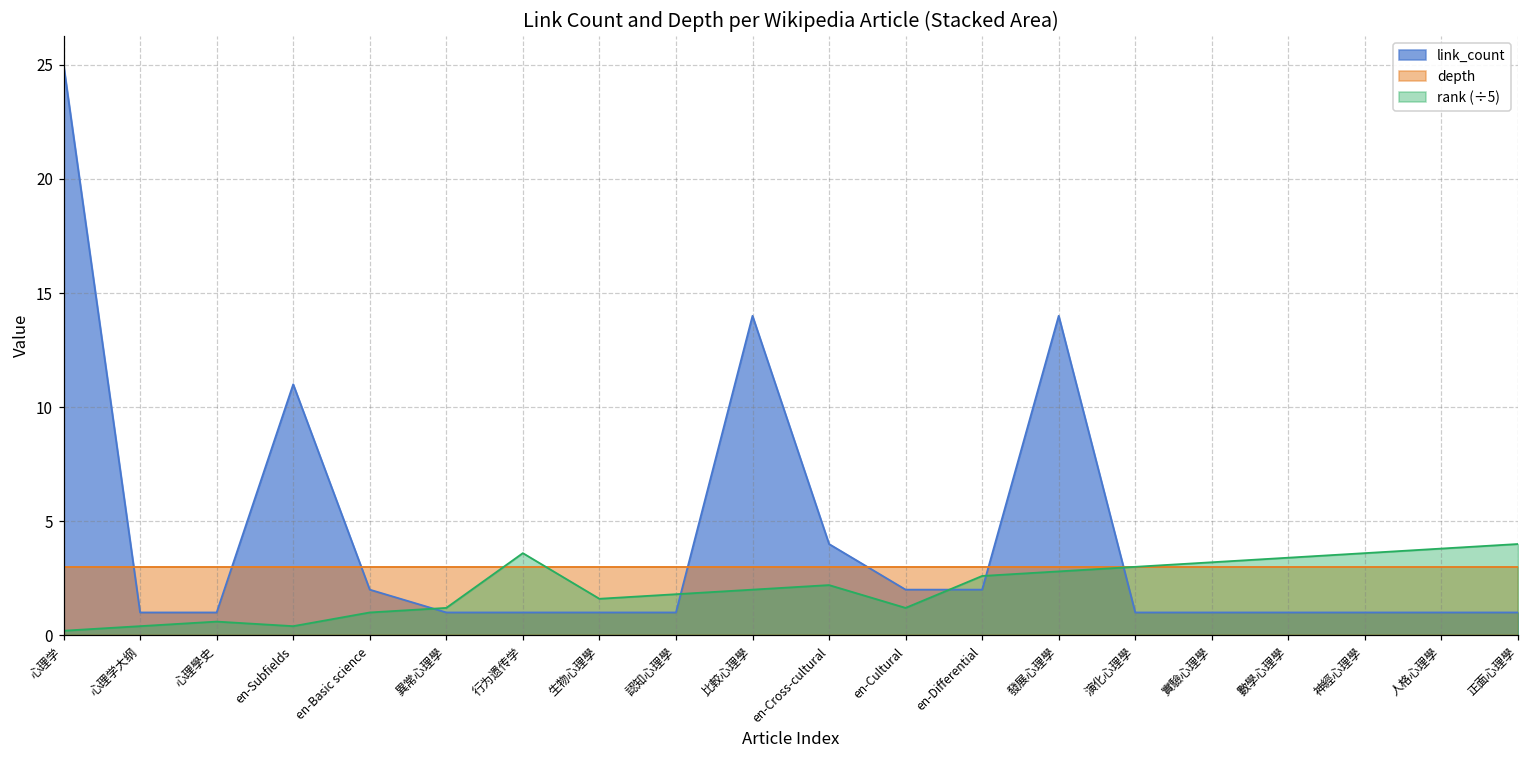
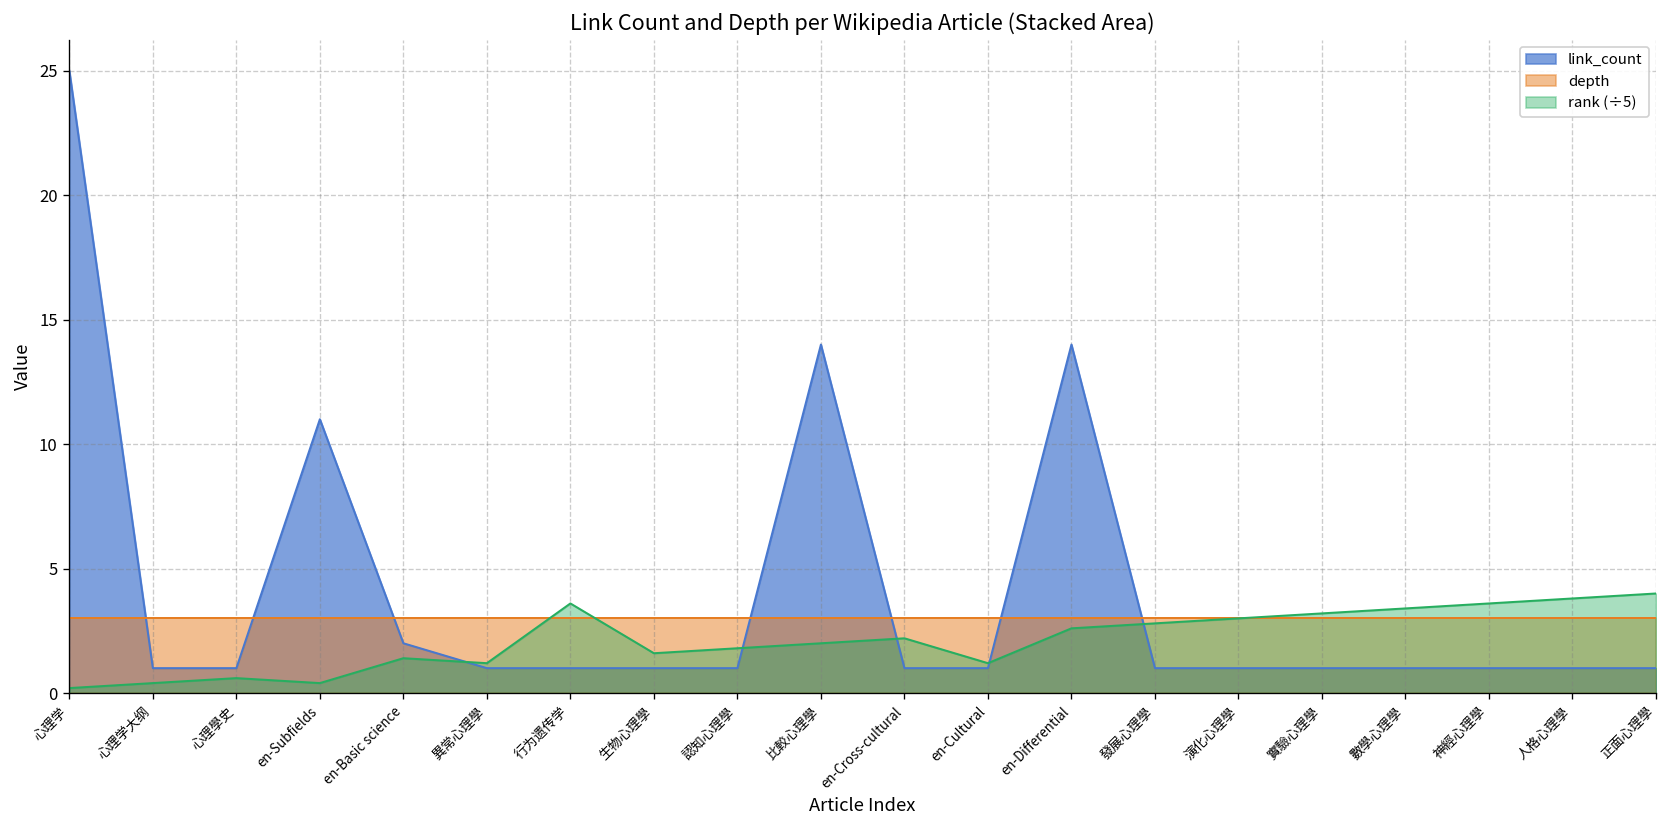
rank (÷5), en-Basic science: 1.0 -> 1.4
link_count, en-Cross-cultural: 4 -> 1
link_count, en-Cultural: 2 -> 1
link_count, en-Differential: 2 -> 14
link_count, 發展心理學: 14 -> 1
